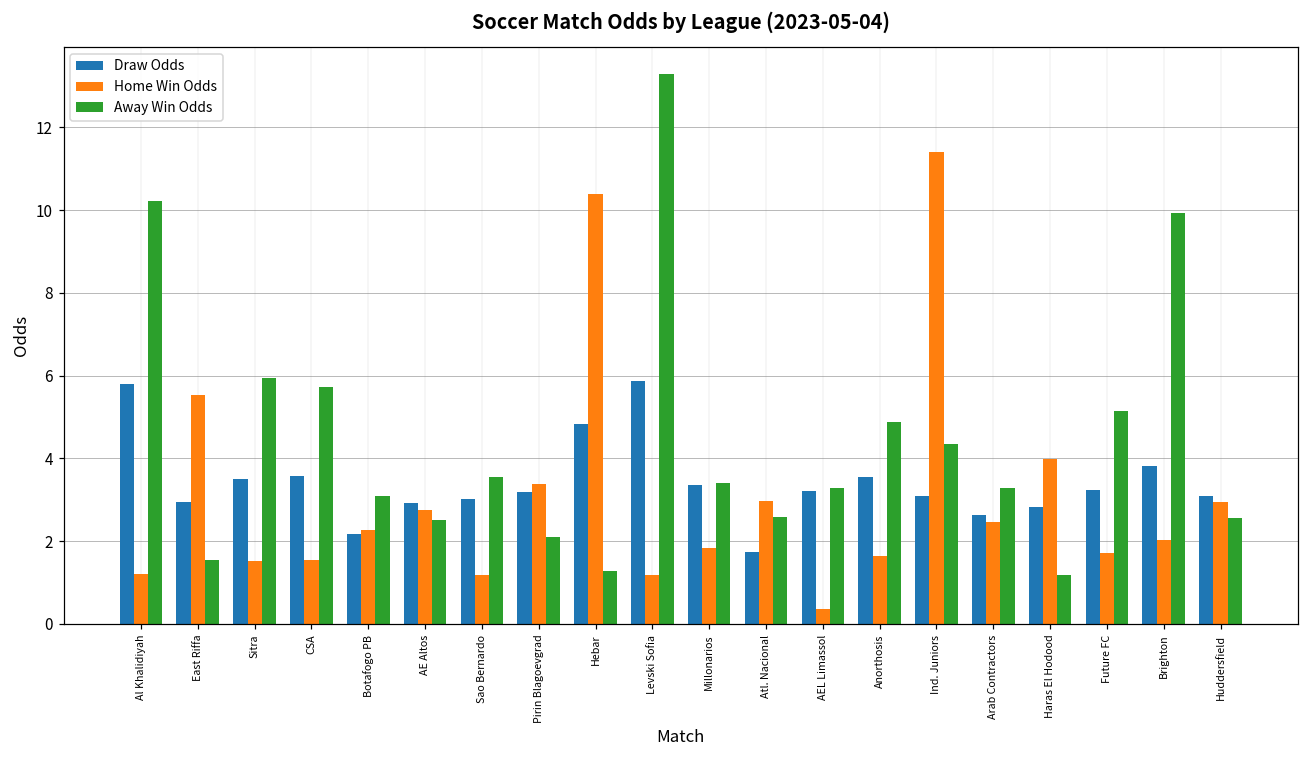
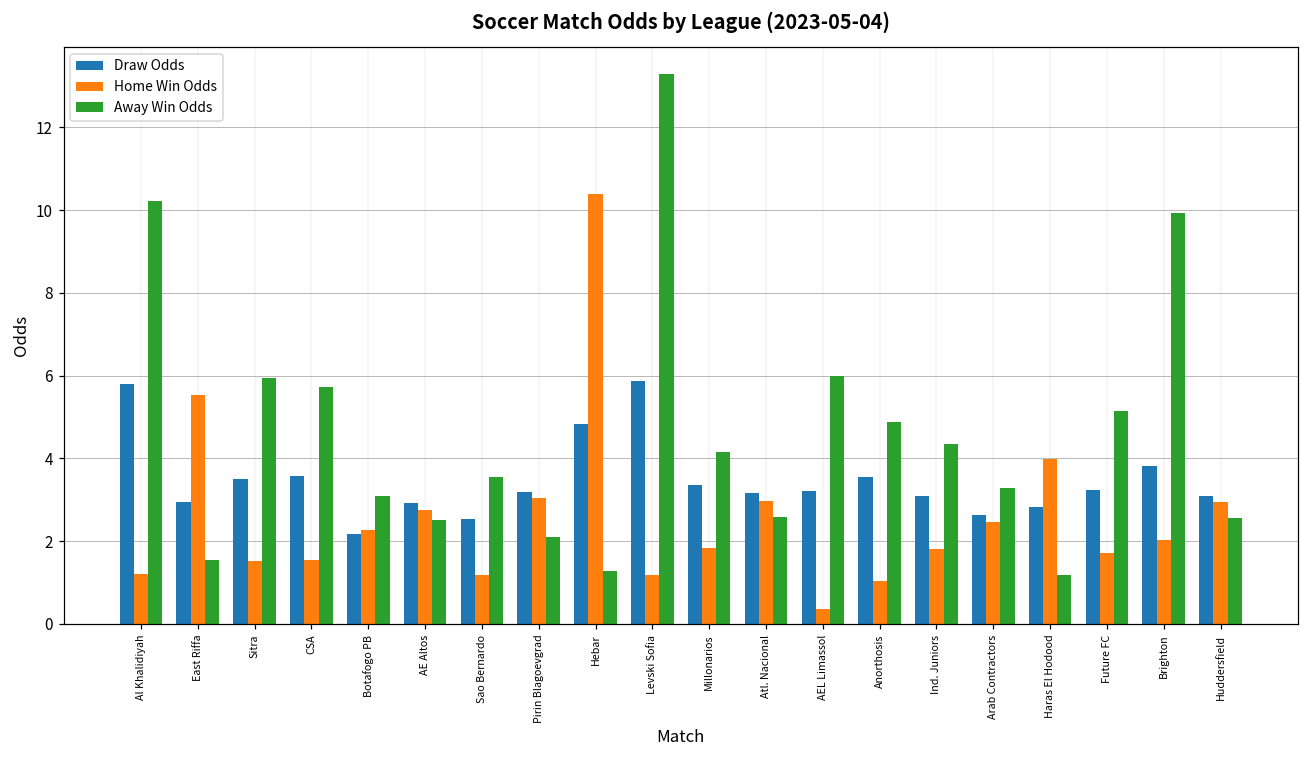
Draw Odds, Sao Bernardo: 3.0 -> 2.5
Home Win Odds, Pirin Blagoevgrad: 3.4 -> 3.0
Away Win Odds, Millonarios: 3.4 -> 4.2
Draw Odds, Atl. Nacional: 1.7 -> 3.2
Away Win Odds, AEL Limassol: 3.3 -> 6.0
Home Win Odds, Anorthosis: 1.7 -> 1.0
Home Win Odds, Ind. Juniors: 11.4 -> 1.8
